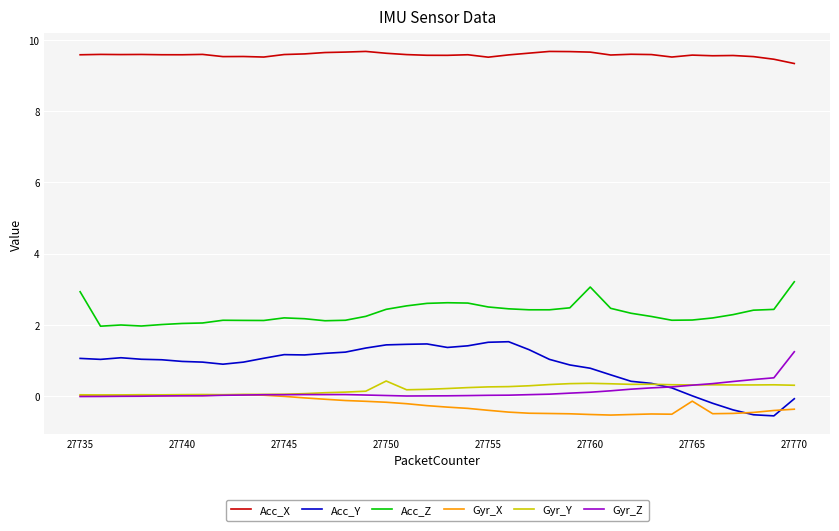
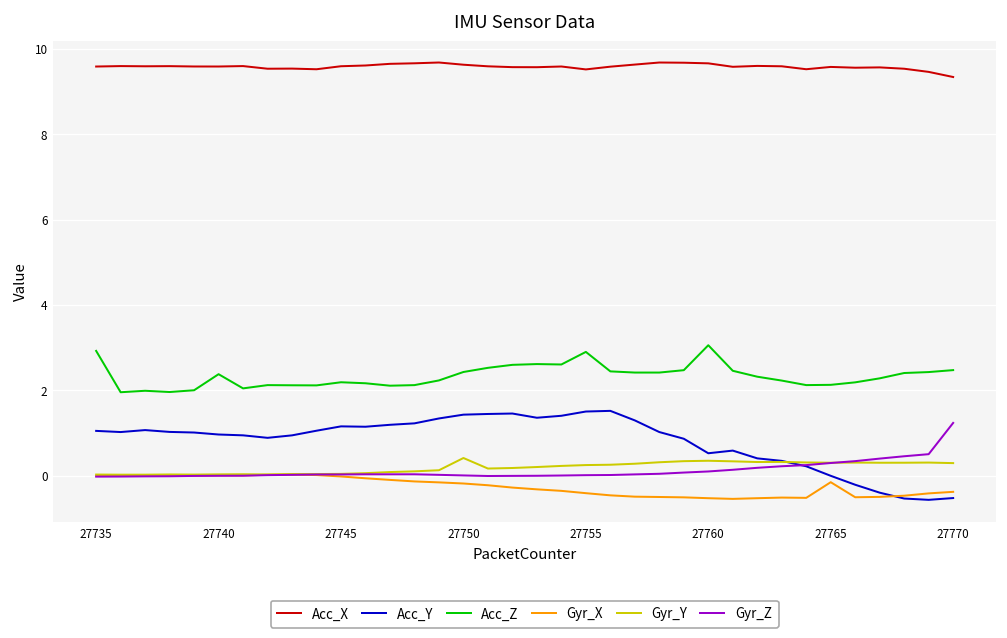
Acc_Z, 27740: 2.0 -> 2.4
Acc_Z, 27755: 2.5 -> 2.9
Acc_Y, 27760: 0.8 -> 0.5
Acc_Y, 27770: -0.1 -> -0.5
Acc_Z, 27770: 3.2 -> 2.5
